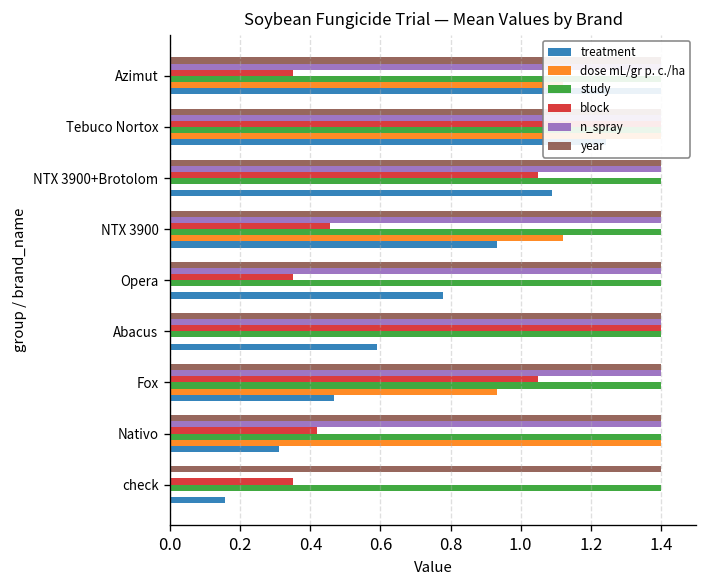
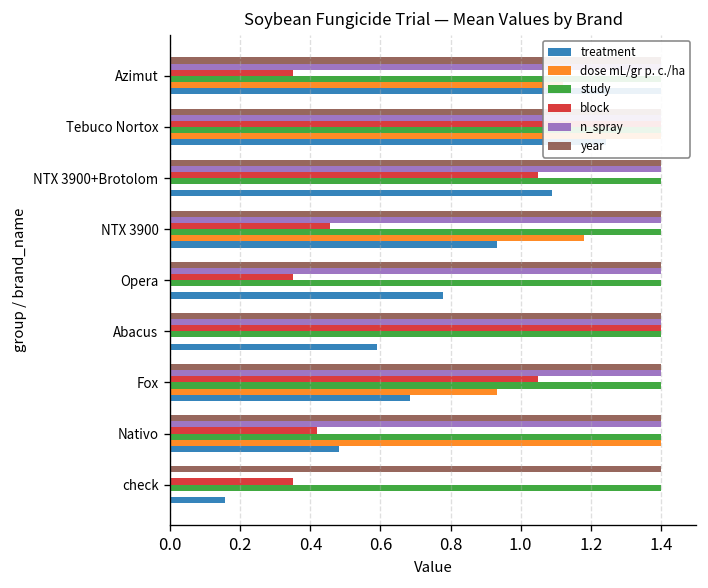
dose mL/gr p. c./ha, NTX 3900: 1.12 -> 1.18
treatment, Fox: 0.47 -> 0.68
treatment, Nativo: 0.31 -> 0.48
